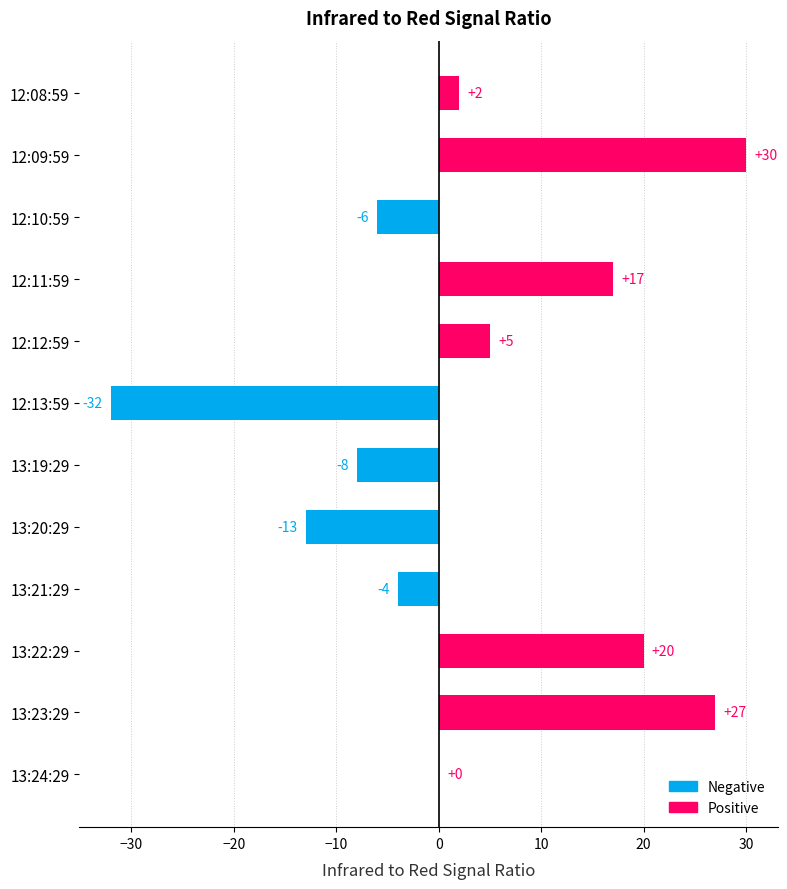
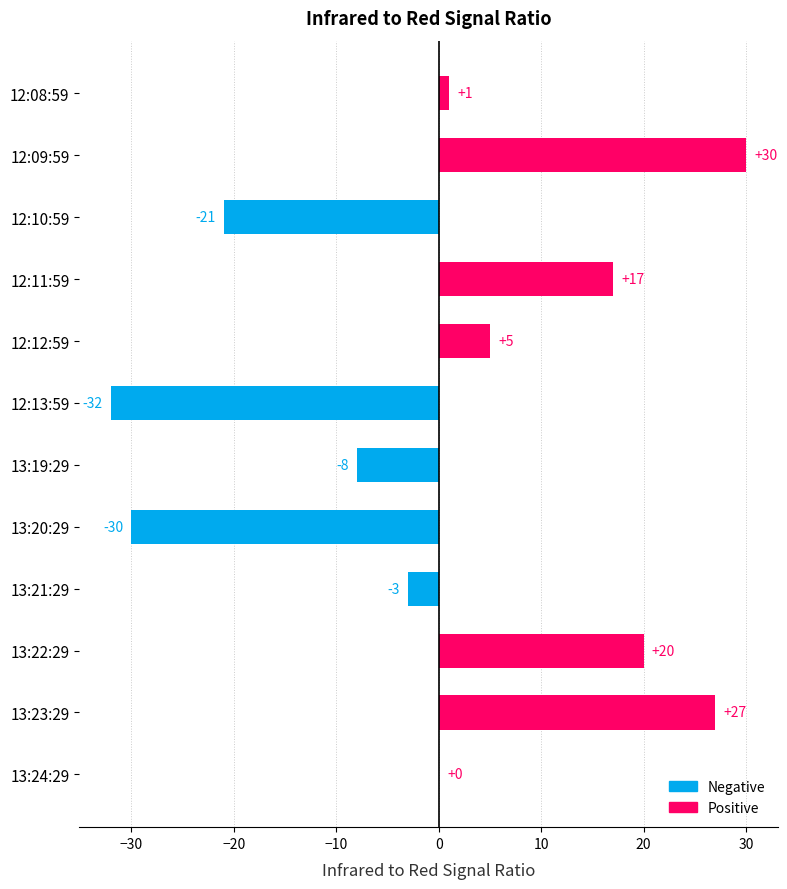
12:08:59: +2 -> +1
12:10:59: -6 -> -21
13:20:29: -13 -> -30
13:21:29: -4 -> -3
